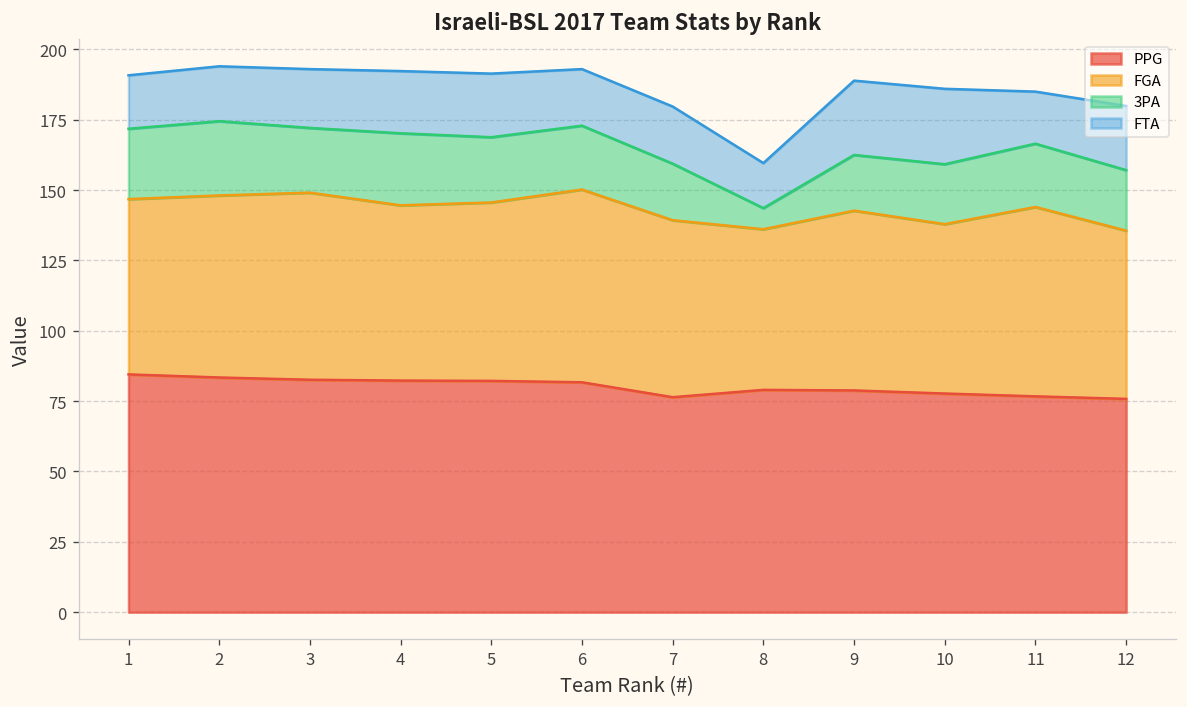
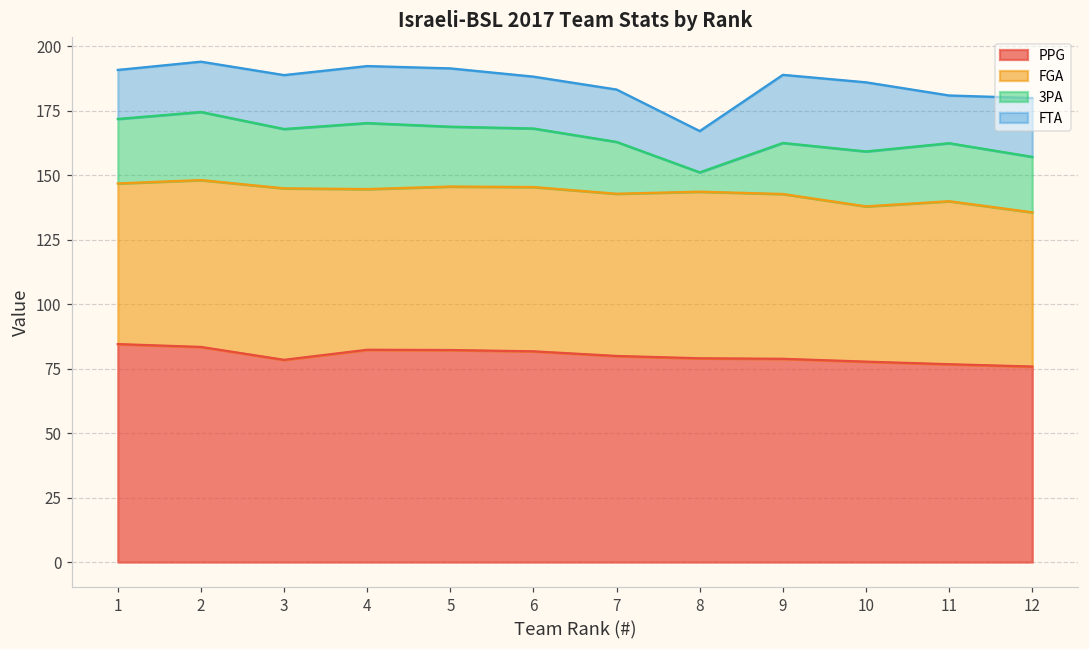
PPG, 3: 83 -> 78
FGA, 6: 68 -> 64
PPG, 7: 76 -> 80
FGA, 8: 57 -> 65
FGA, 11: 67 -> 63
